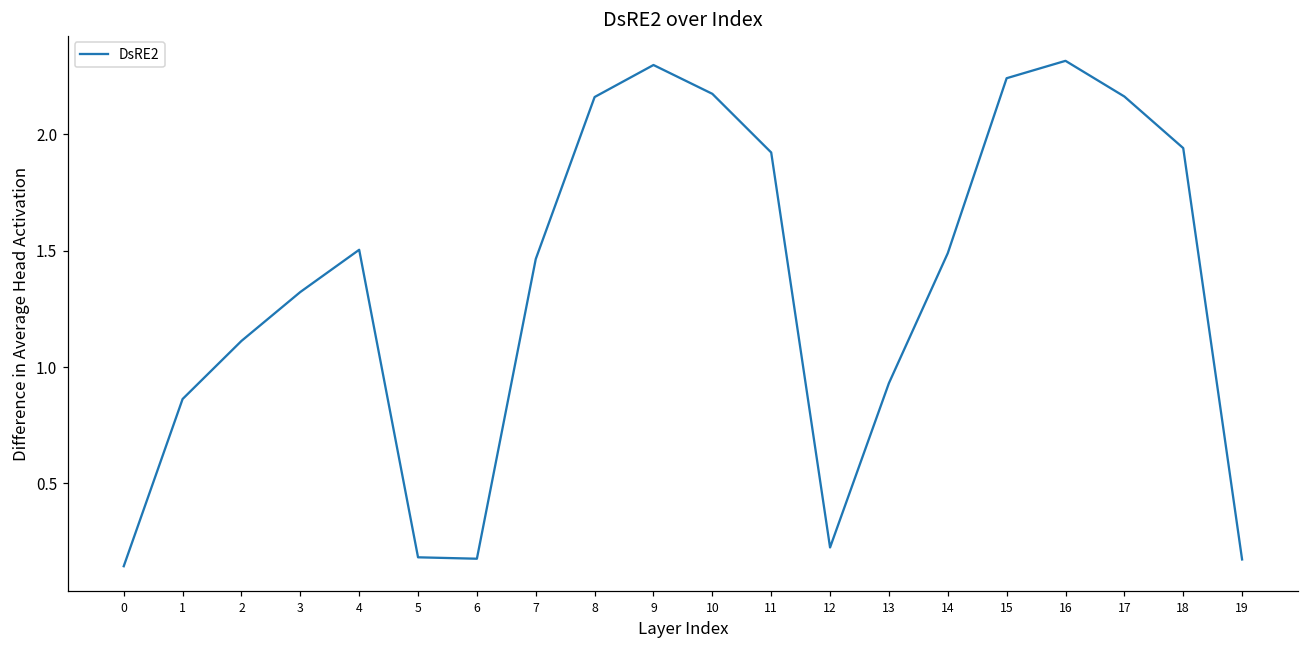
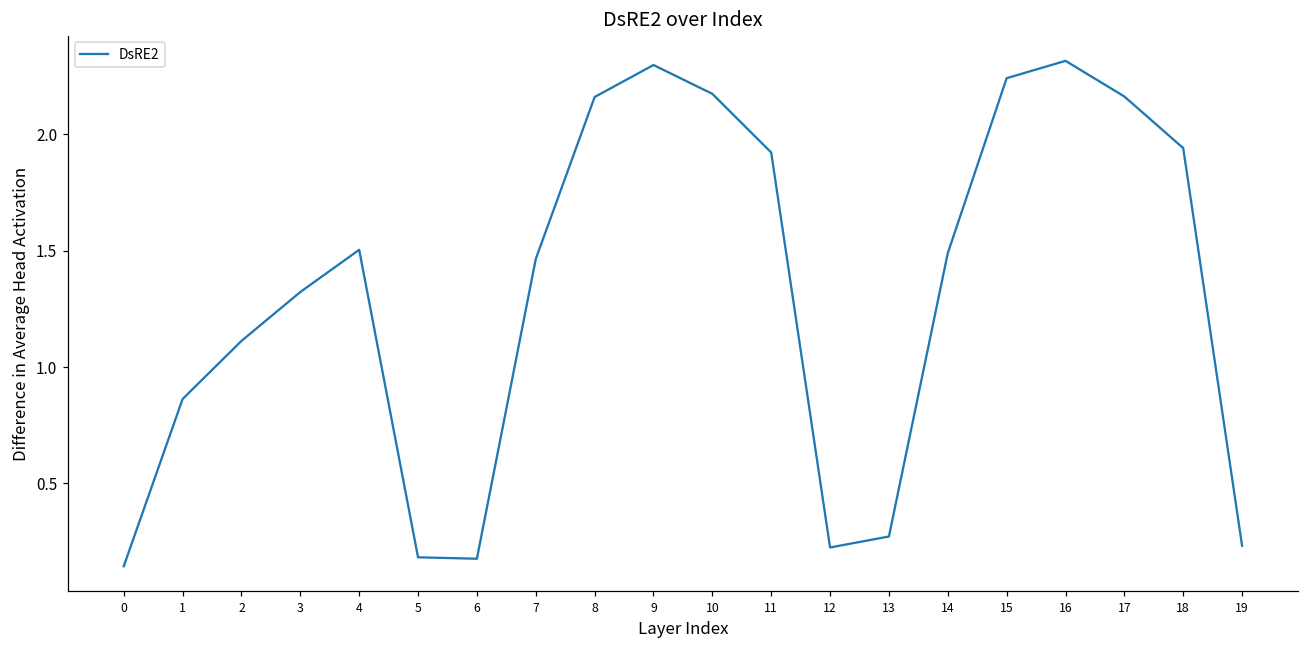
13: 0.93 -> 0.27
19: 0.17 -> 0.23
